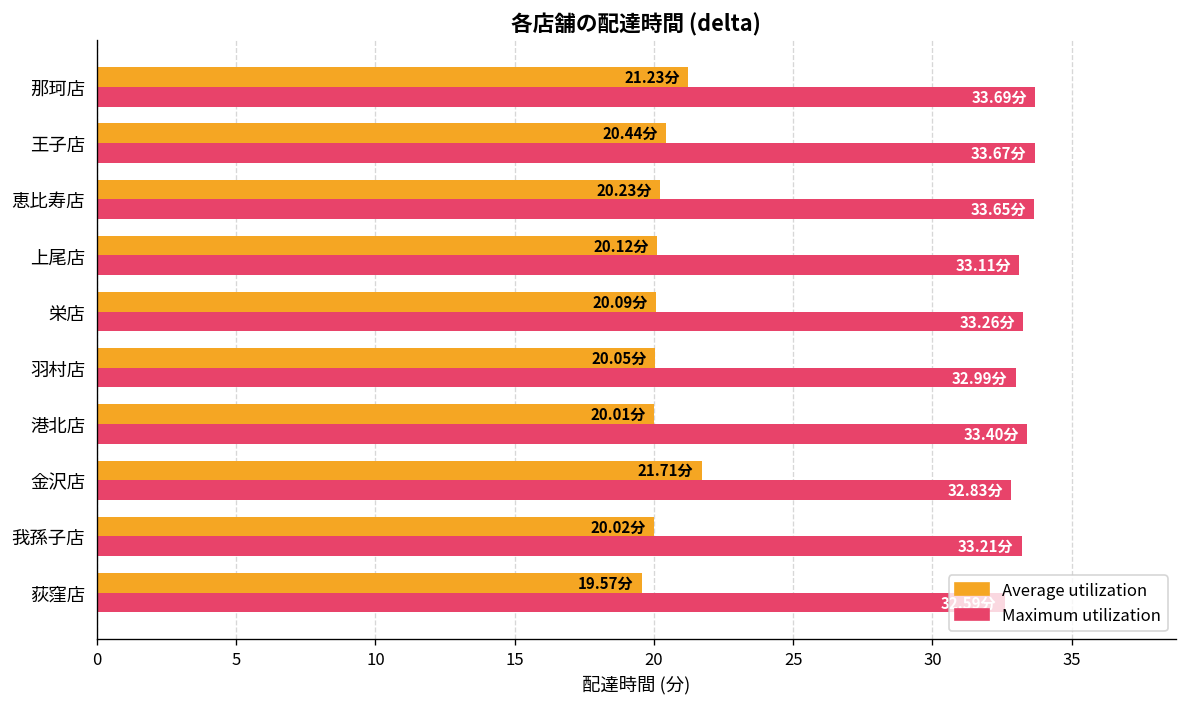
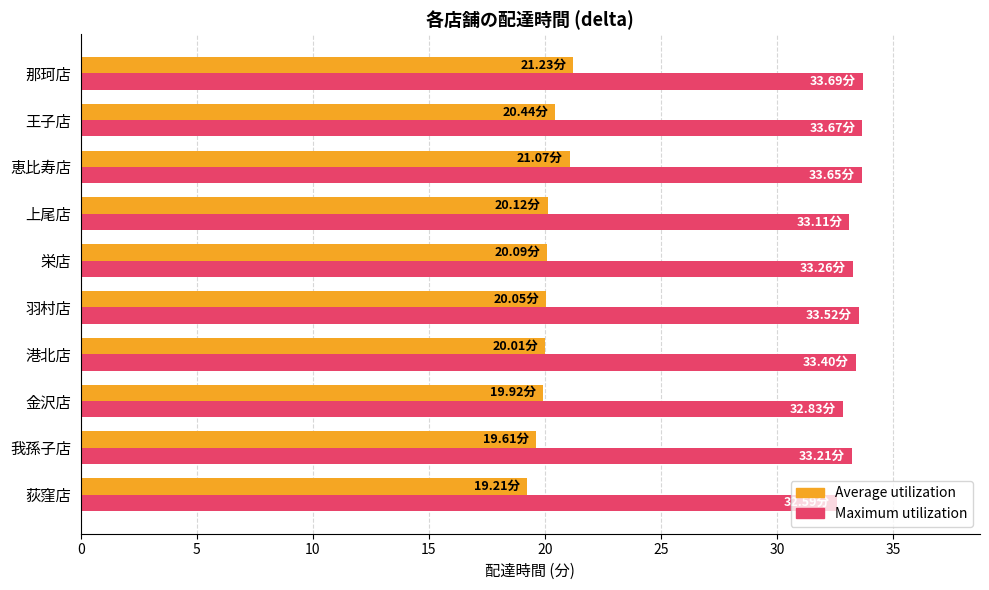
Average utilization, 恵比寿店: 20.23分 -> 21.07分
Maximum utilization, 羽村店: 32.99分 -> 33.52分
Average utilization, 金沢店: 21.71分 -> 19.92分
Average utilization, 我孫子店: 20.02分 -> 19.61分
Average utilization, 荻窪店: 19.57分 -> 19.21分
